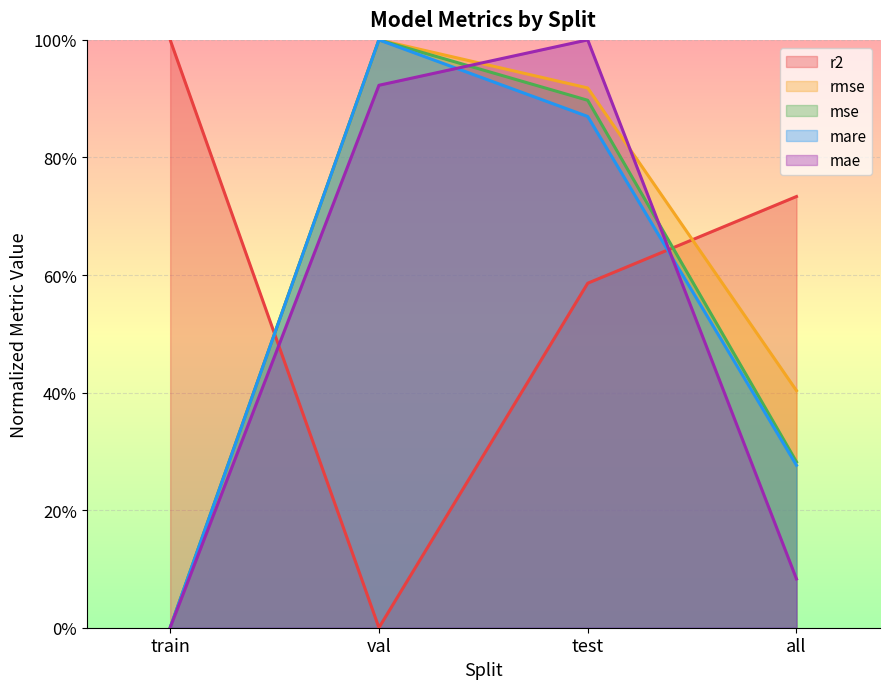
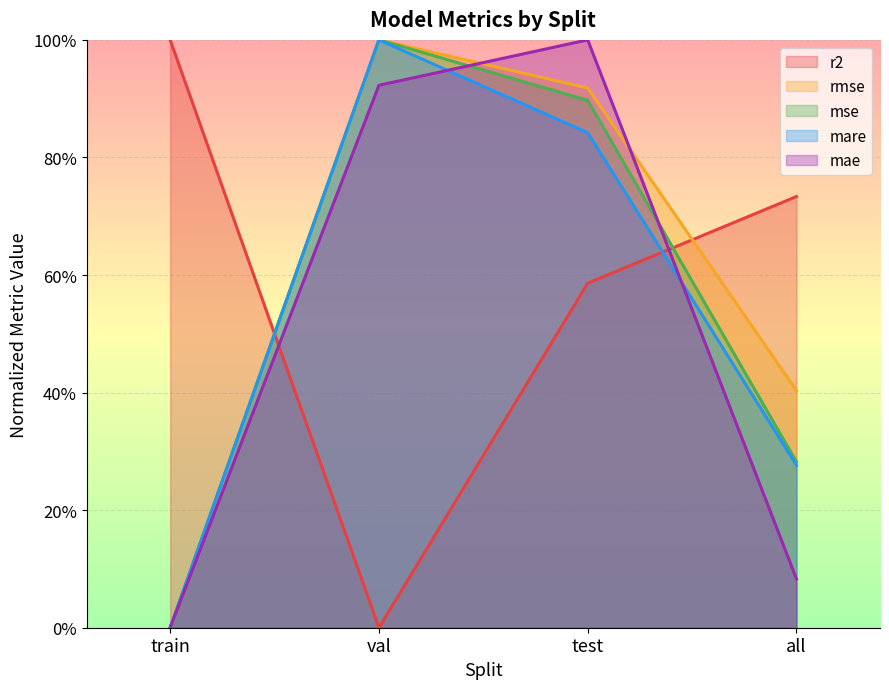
mare, test: 87% -> 84%
